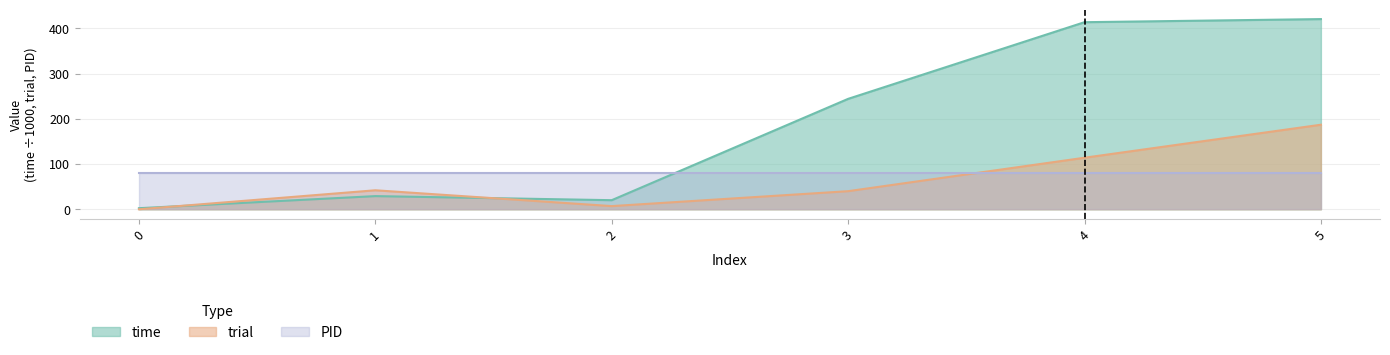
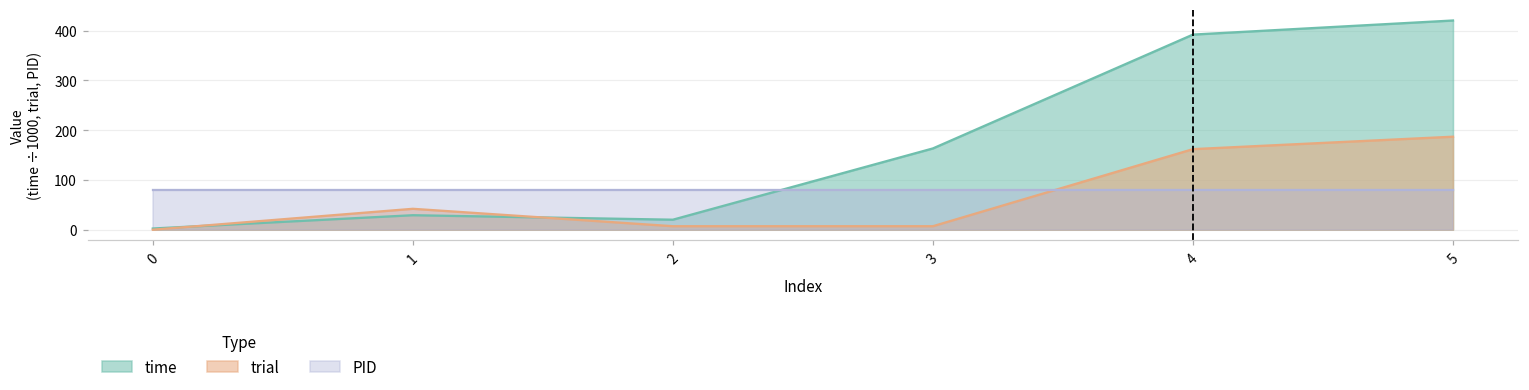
time, 3: 240 -> 160
trial, 3: 40 -> 10
time, 4: 410 -> 390
trial, 4: 110 -> 160
